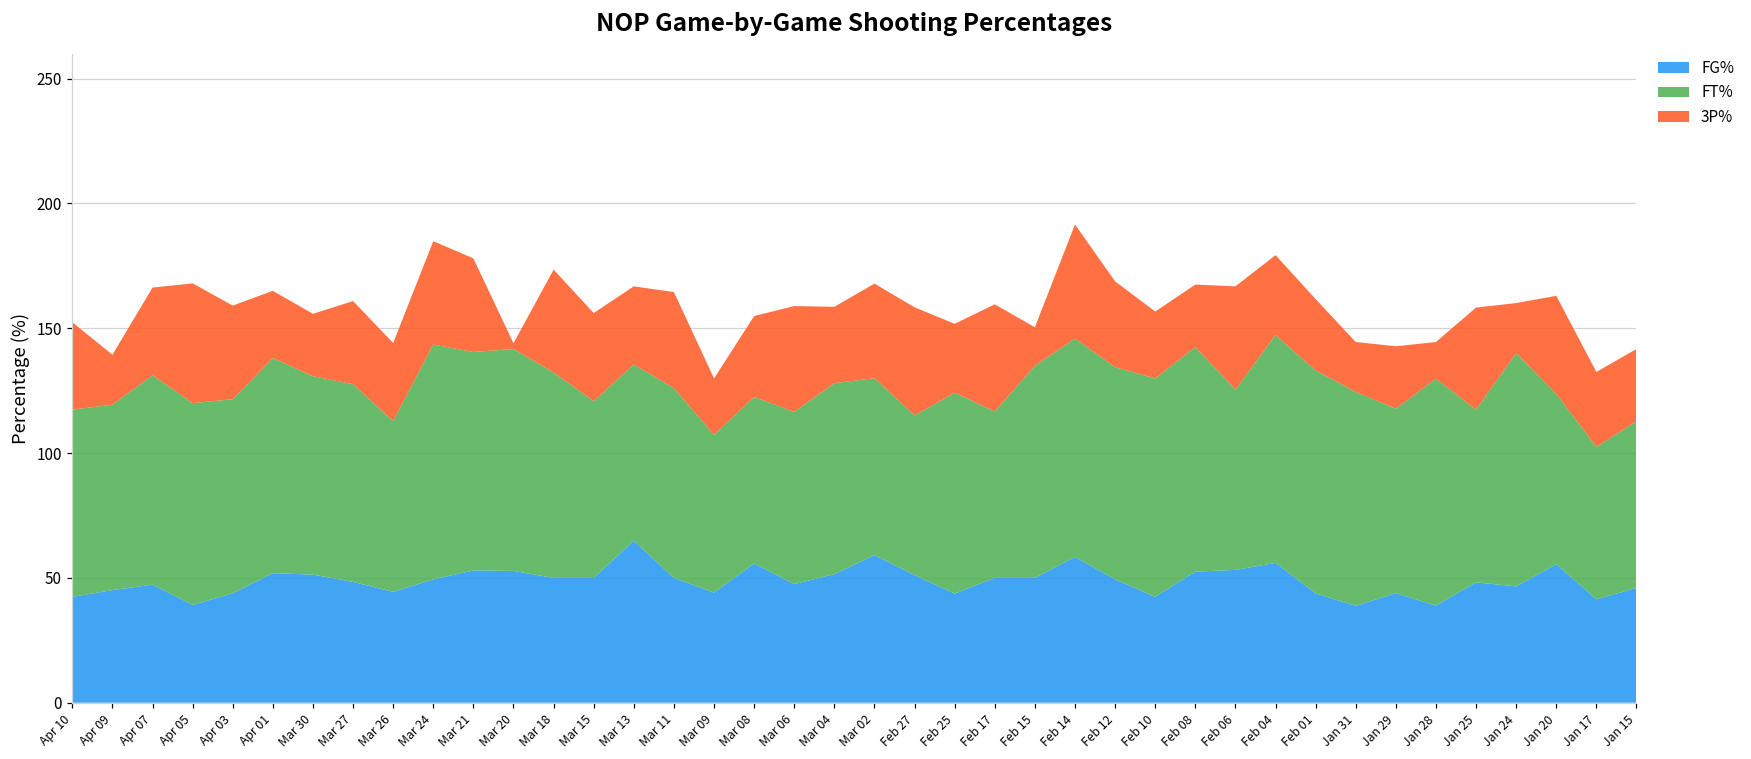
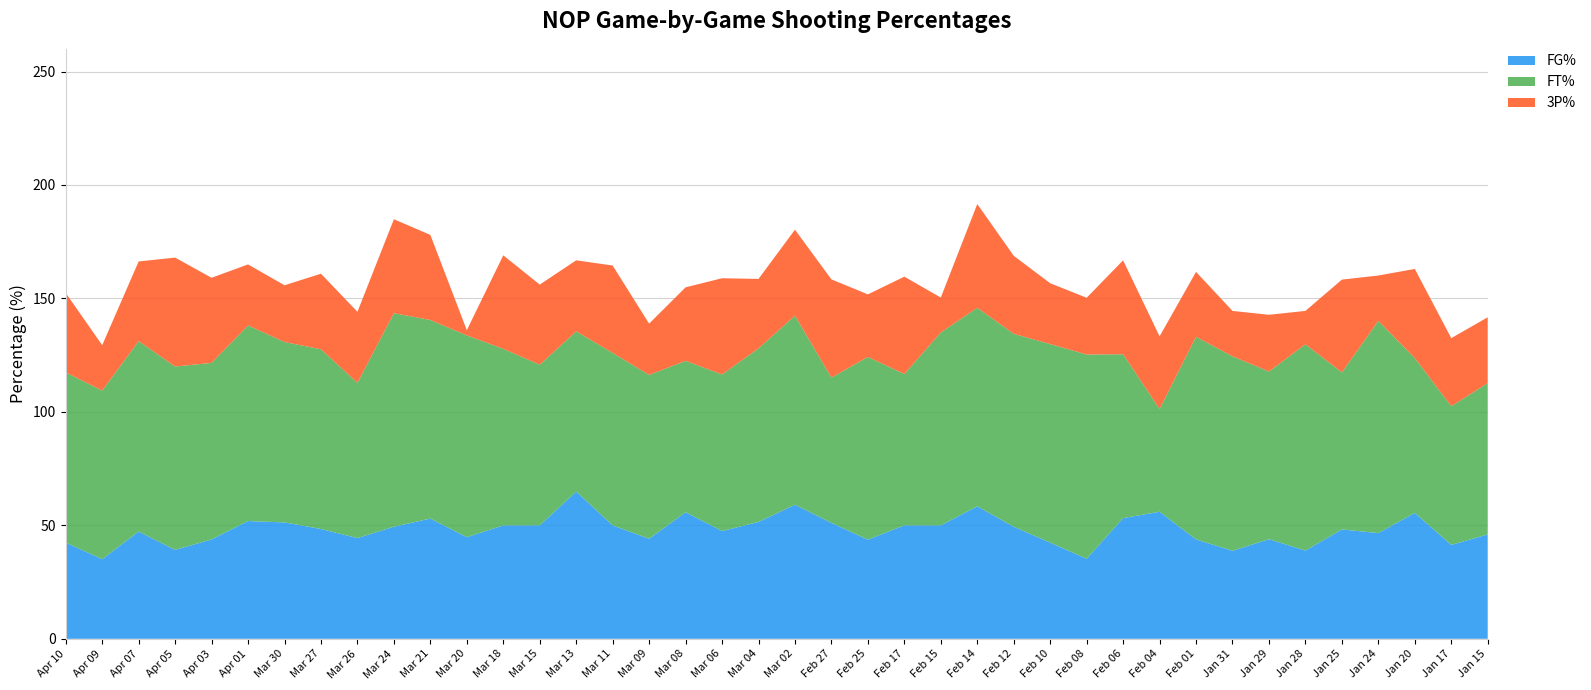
FG%, Apr 09: 45 -> 35
FG%, Mar 20: 53 -> 45
FT%, Mar 18: 82 -> 78
FT%, Mar 09: 63 -> 72
FT%, Mar 02: 71 -> 83
FG%, Feb 08: 53 -> 35
FT%, Feb 04: 91 -> 45
